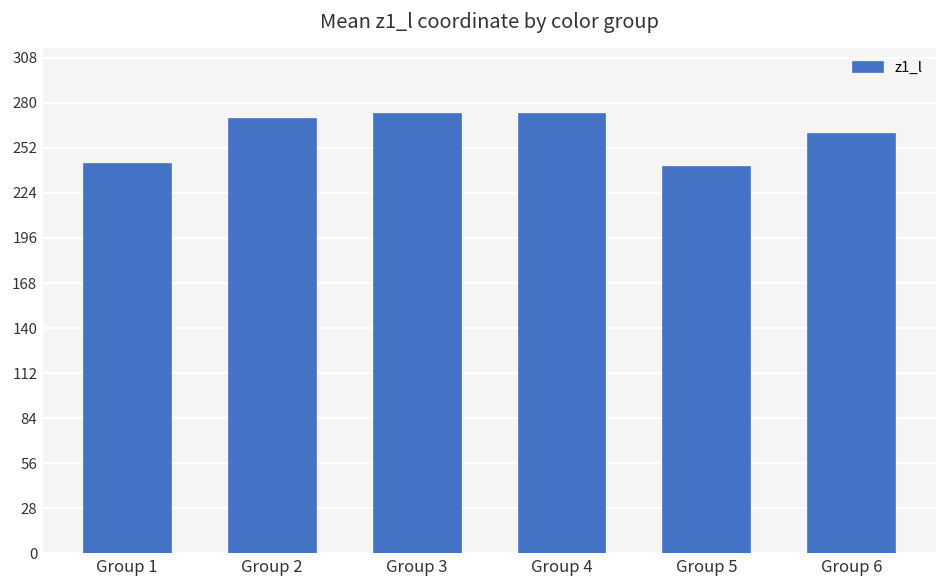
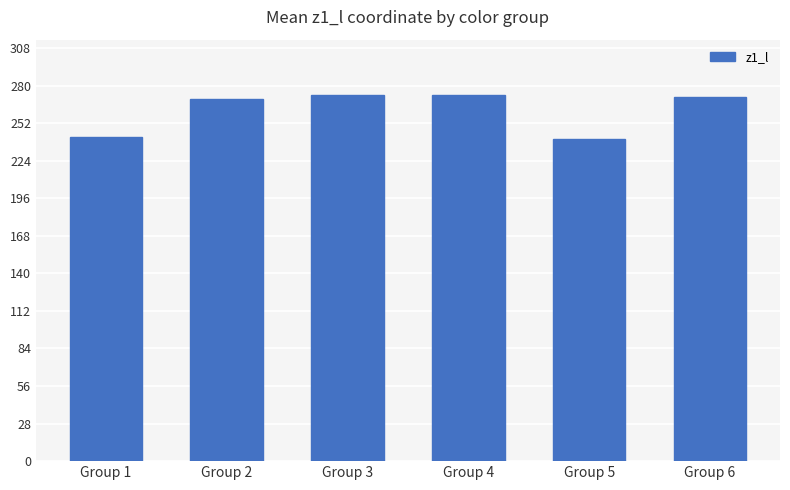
Group 6: 260 -> 272
